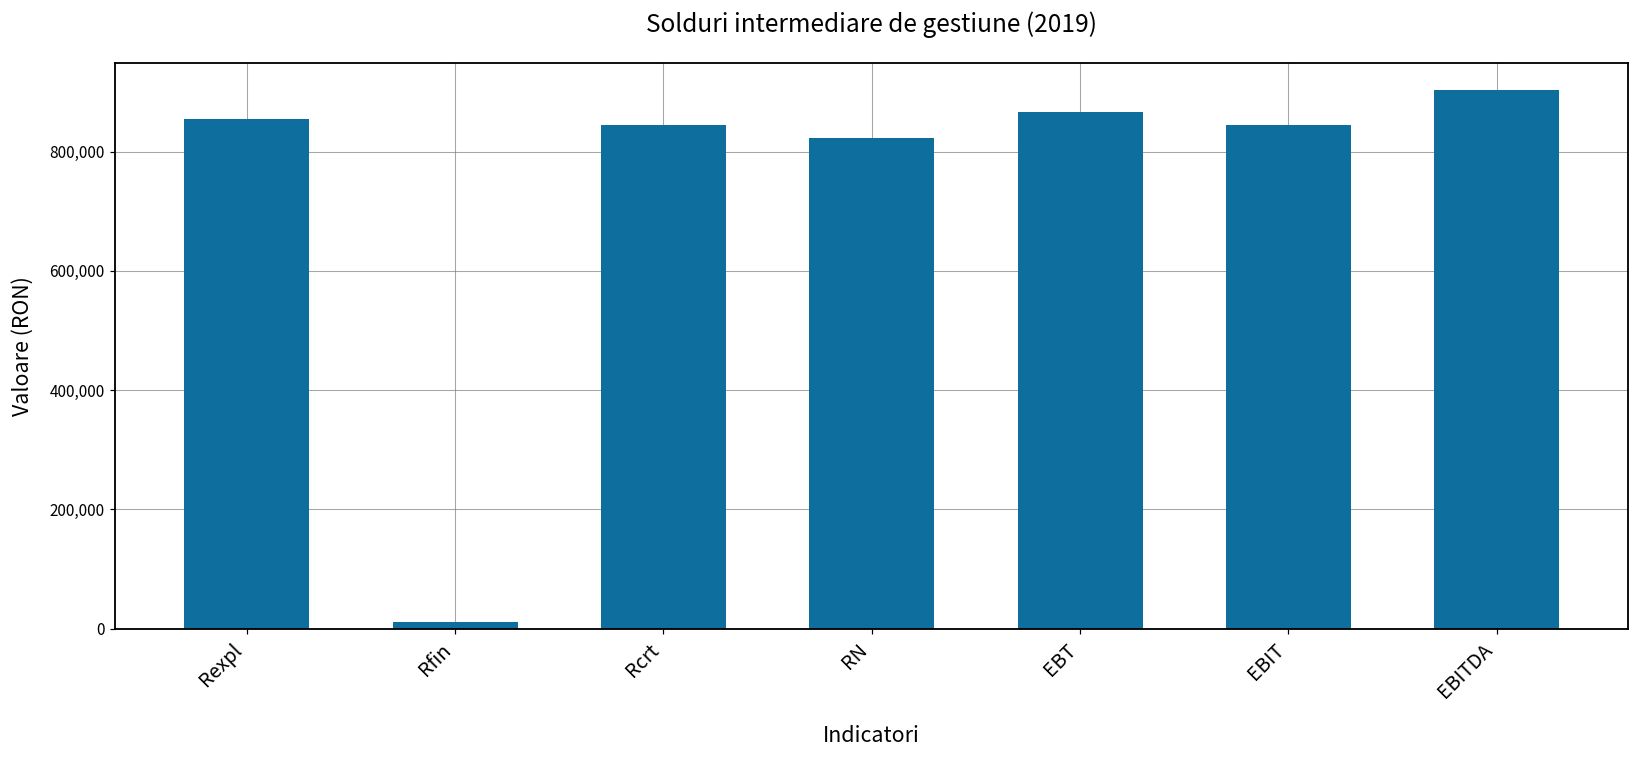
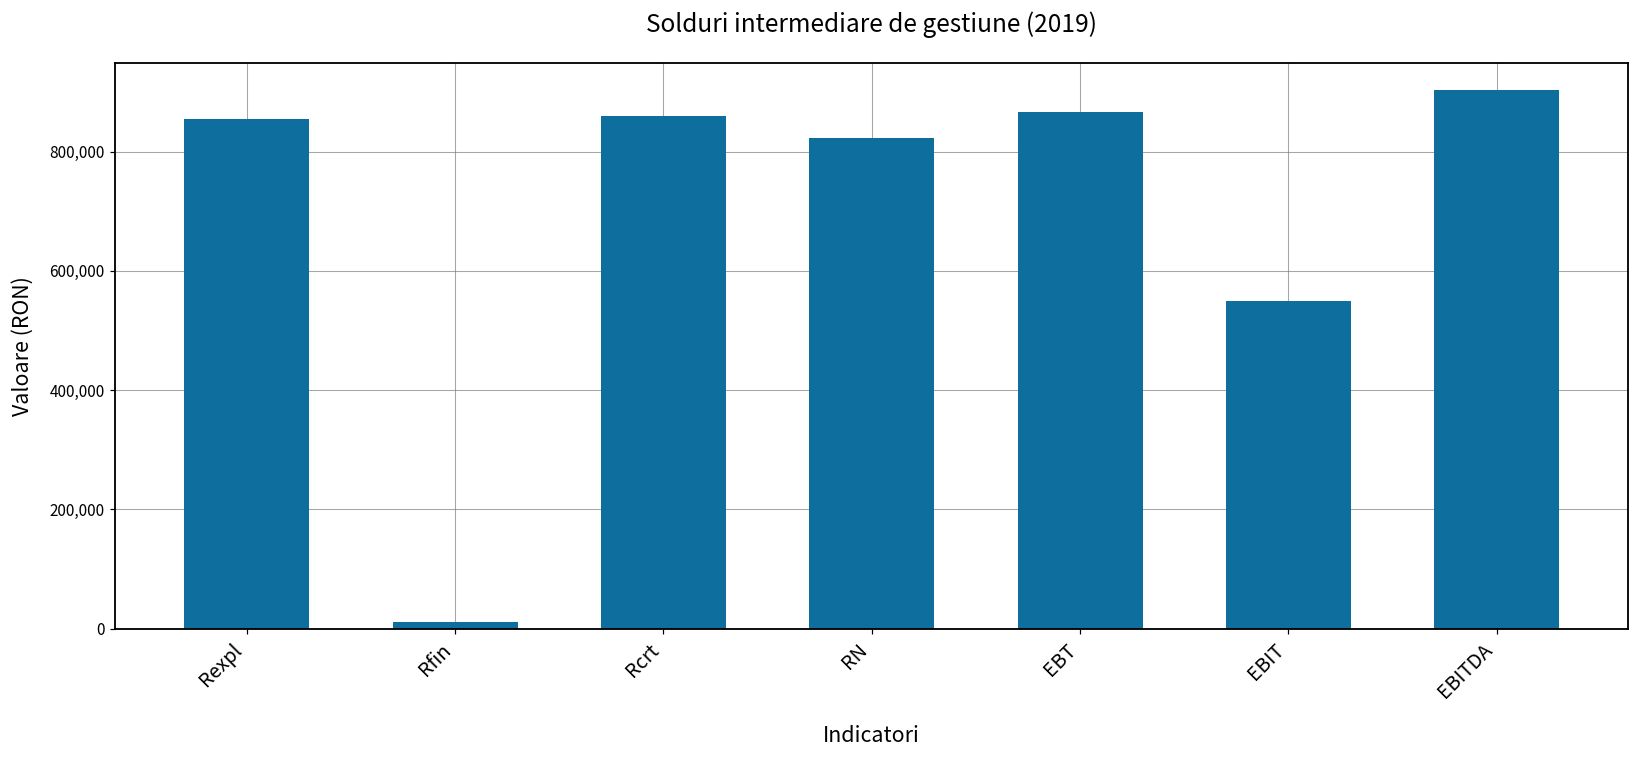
Rcrt: 840,000 -> 860,000
EBIT: 840,000 -> 550,000
